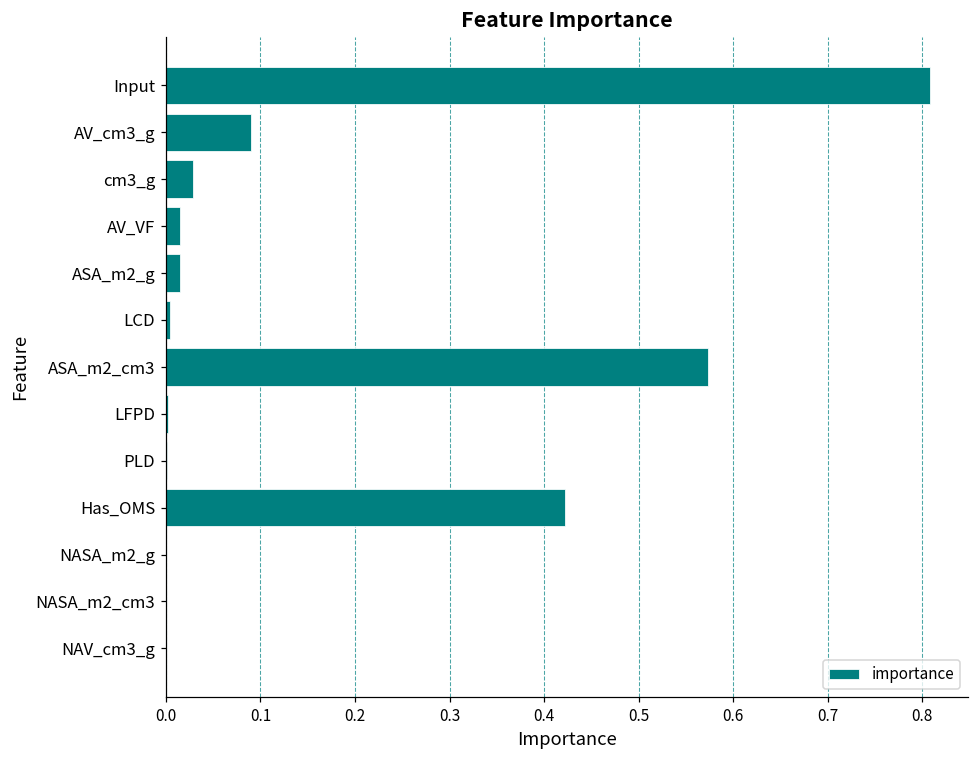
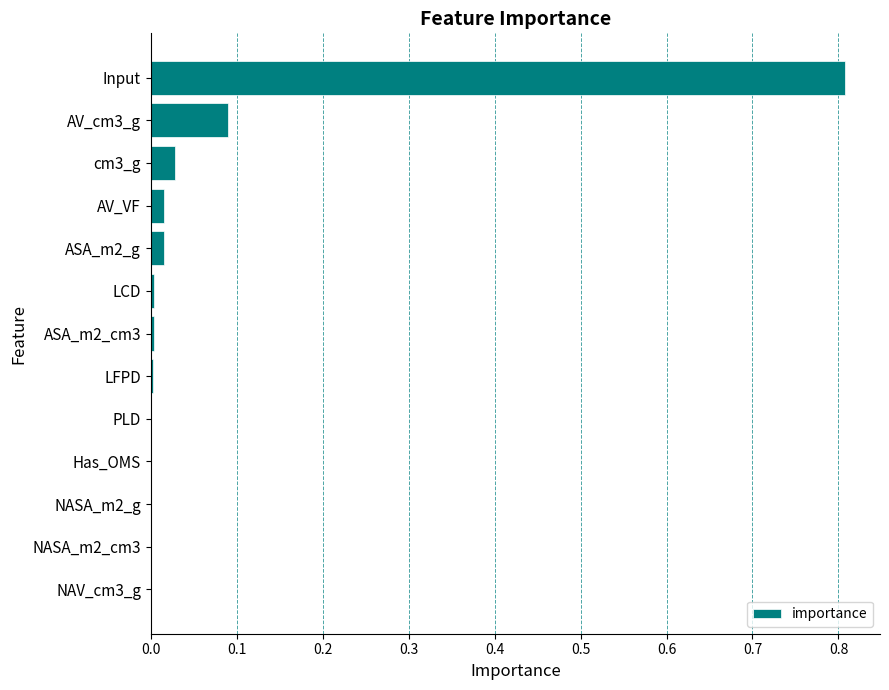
ASA_m2_cm3: 0.57 -> 0.00
Has_OMS: 0.42 -> 0.00
